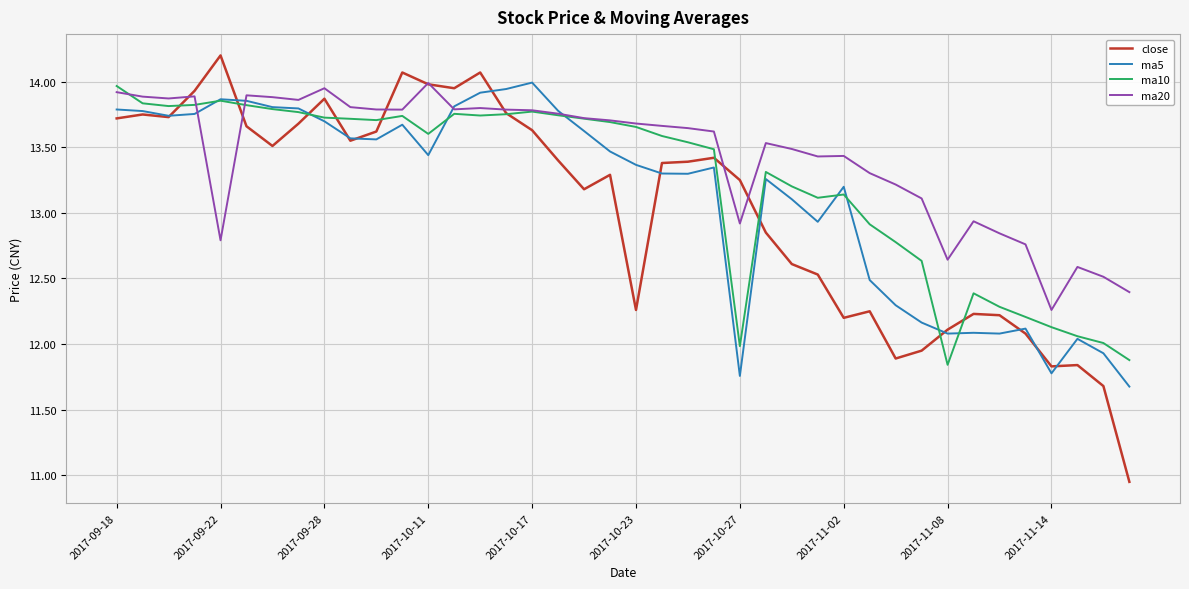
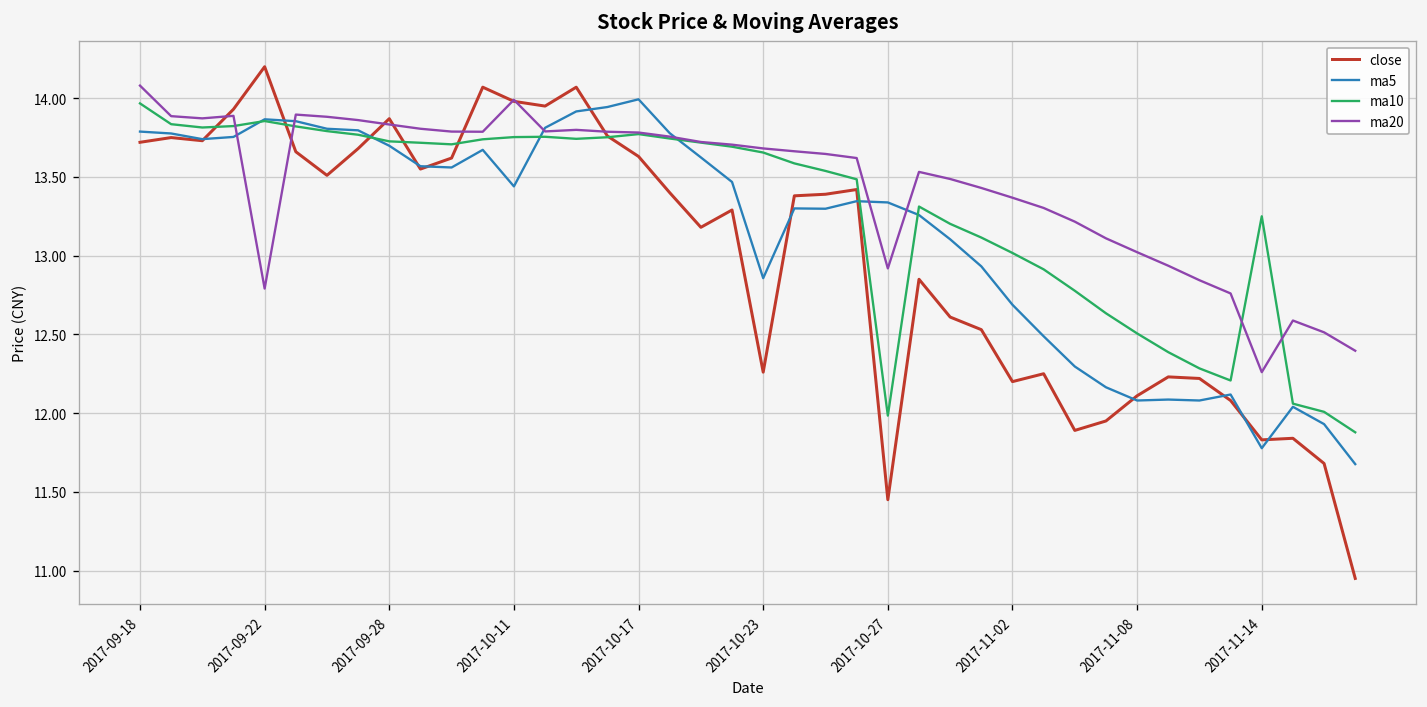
ma20, 2017-09-18: 13.92 -> 14.08
ma20, 2017-09-28: 13.95 -> 13.83
ma10, 2017-10-11: 13.60 -> 13.75
ma5, 2017-10-23: 13.37 -> 12.86
close, 2017-10-27: 13.25 -> 11.45
ma5, 2017-10-27: 11.76 -> 13.34
ma5, 2017-11-02: 13.20 -> 12.69
ma10, 2017-11-02: 13.14 -> 13.02
ma20, 2017-11-02: 13.43 -> 13.37
ma10, 2017-11-08: 11.84 -> 12.51
ma20, 2017-11-08: 12.64 -> 13.02
ma10, 2017-11-14: 12.13 -> 13.25
